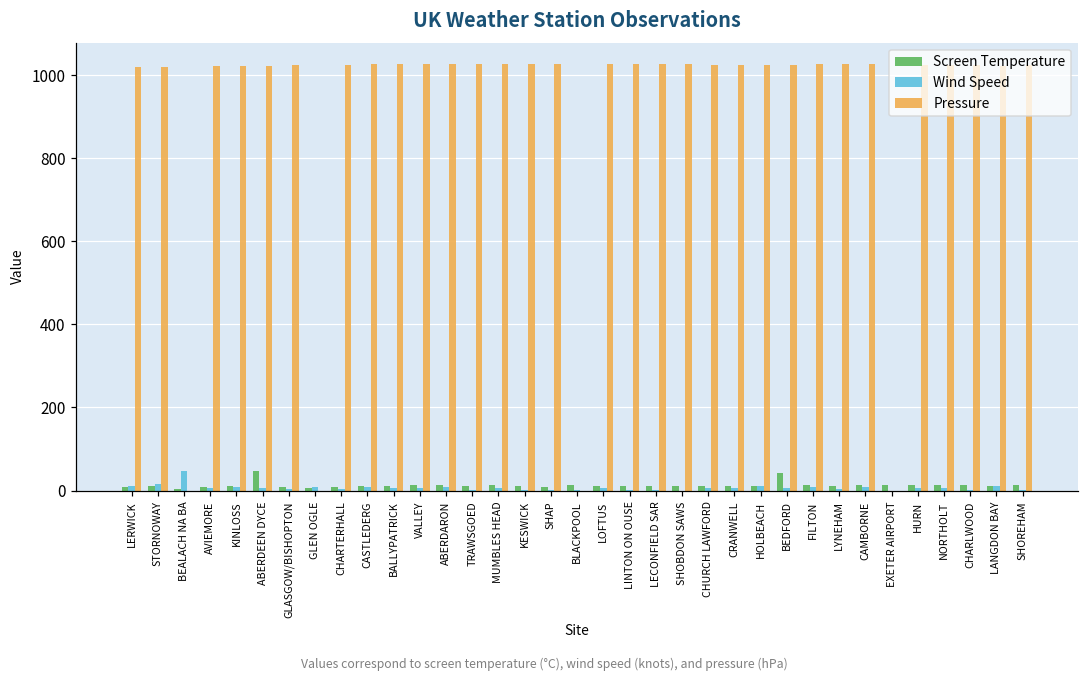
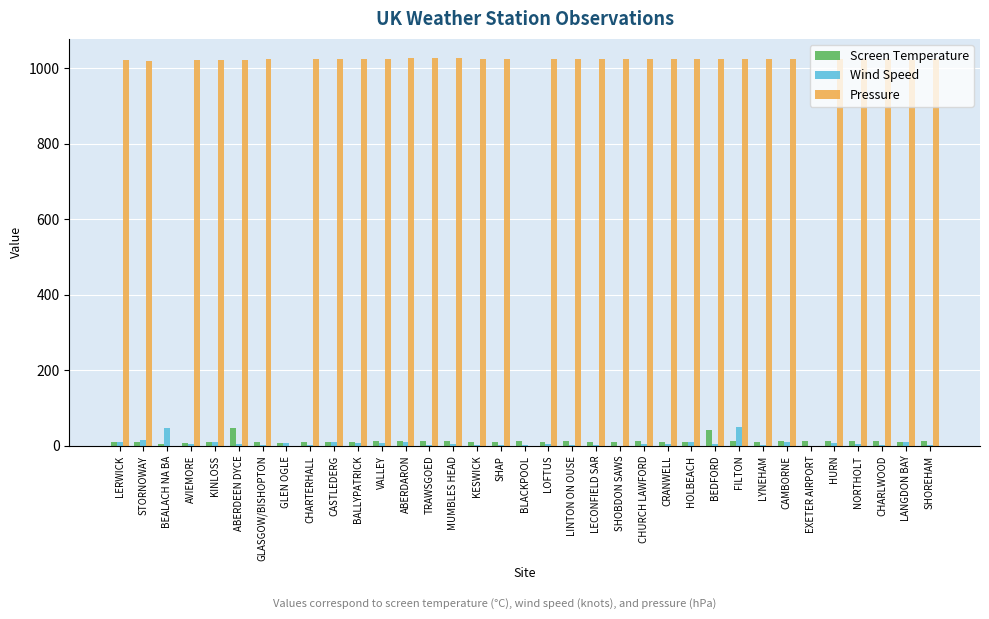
Wind Speed, FILTON: 10 -> 50
